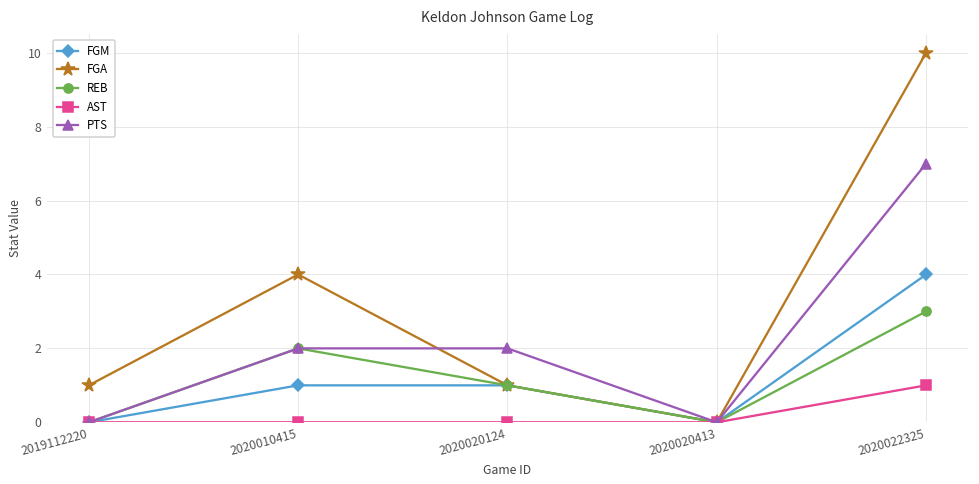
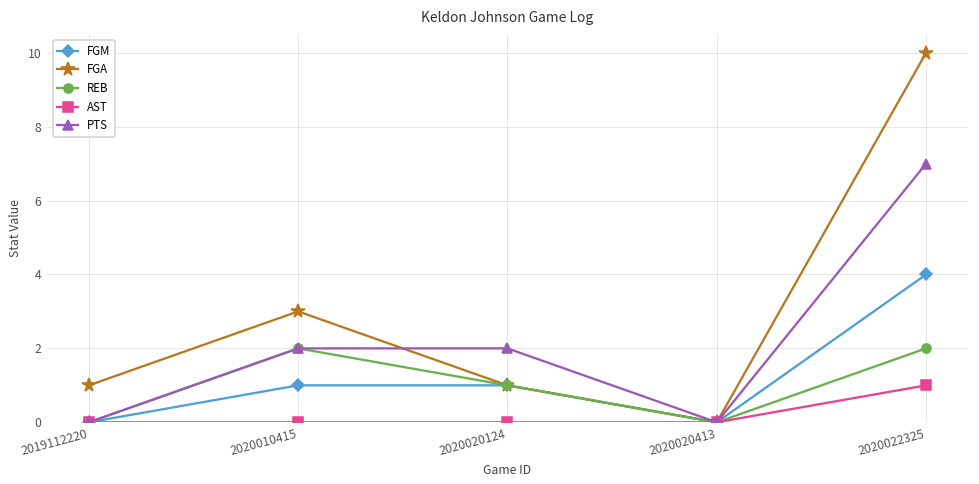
FGA, 2020010415: 4 -> 3
REB, 2020022325: 3 -> 2
